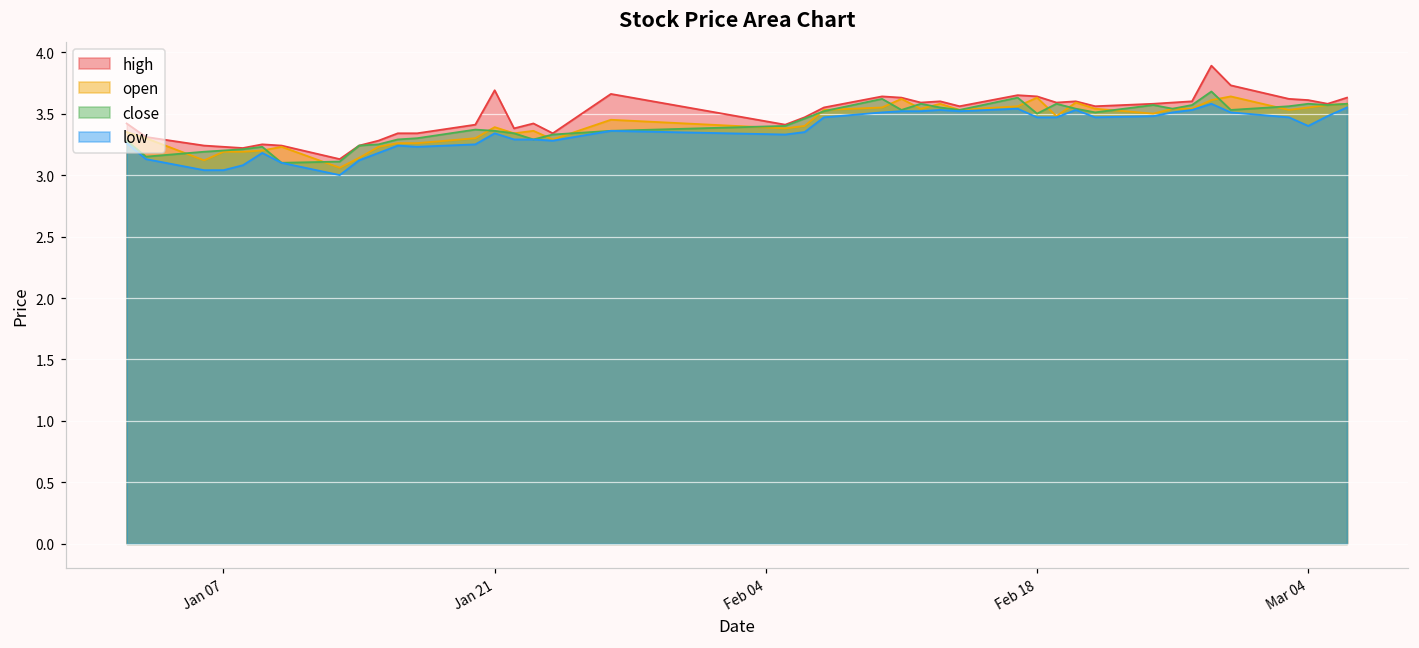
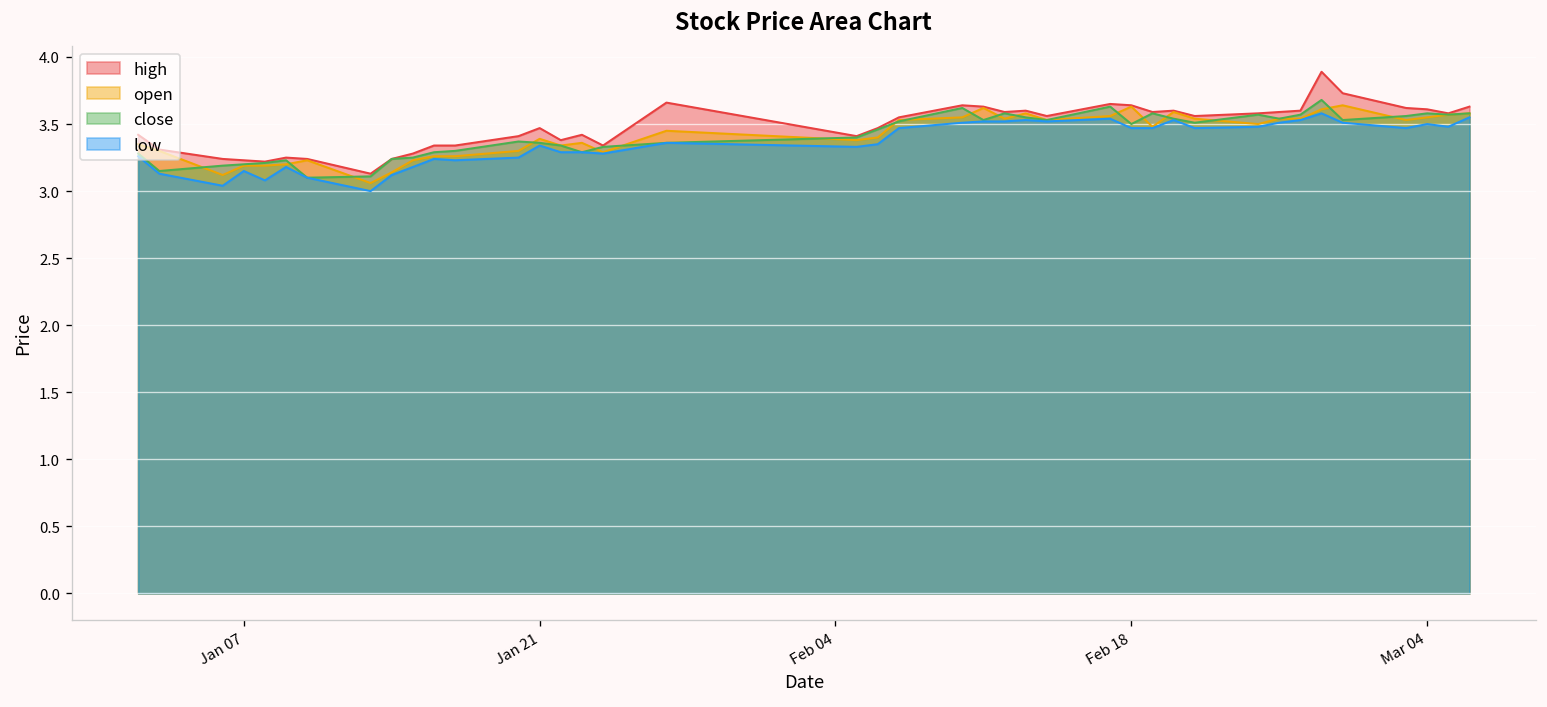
low, Jan 07: 3.04 -> 3.15
high, Jan 21: 3.69 -> 3.47
low, Mar 04: 3.4 -> 3.5
